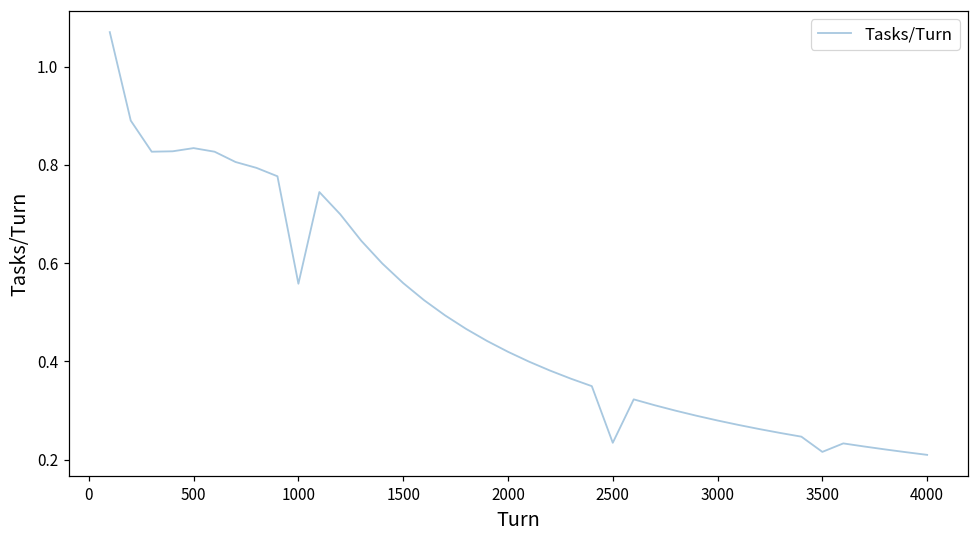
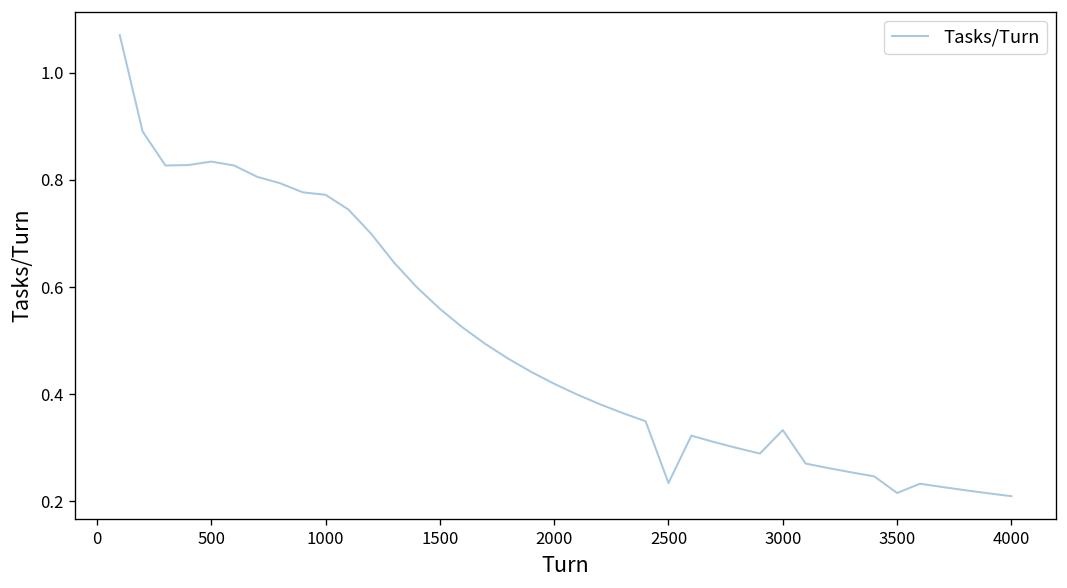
1000: 0.56 -> 0.77
3000: 0.28 -> 0.33
